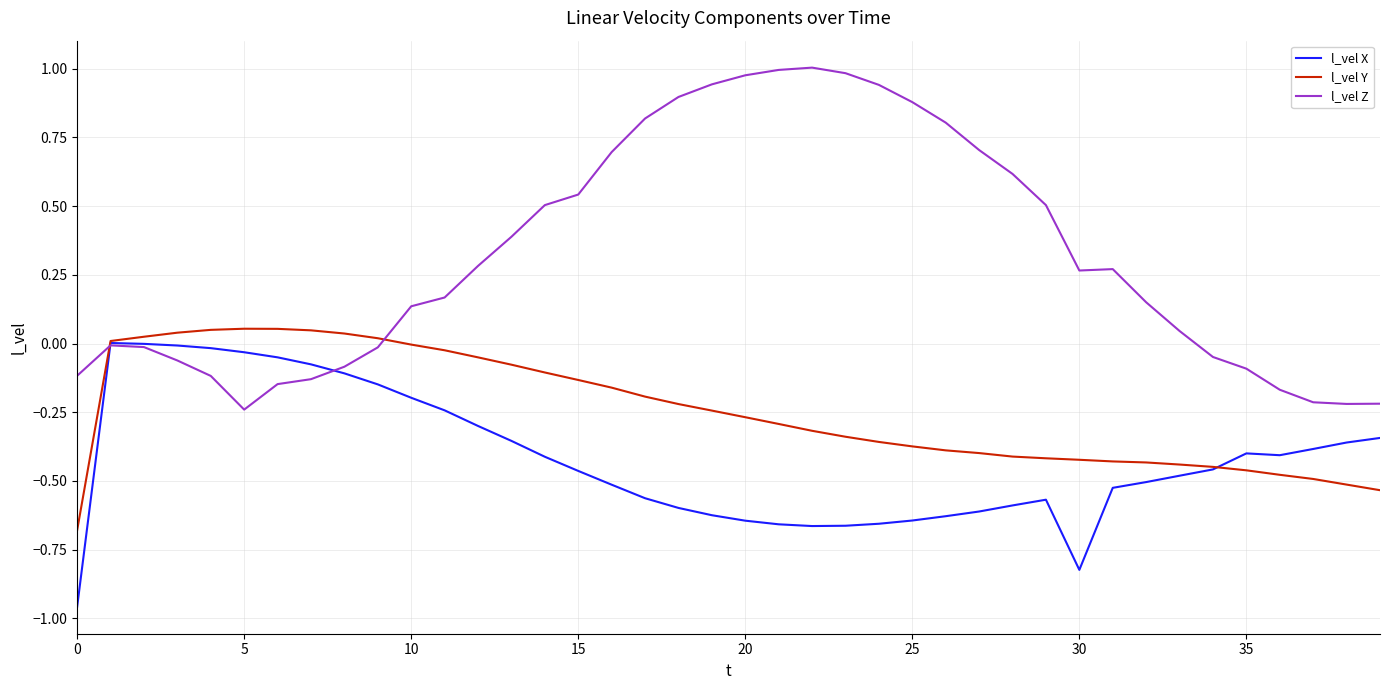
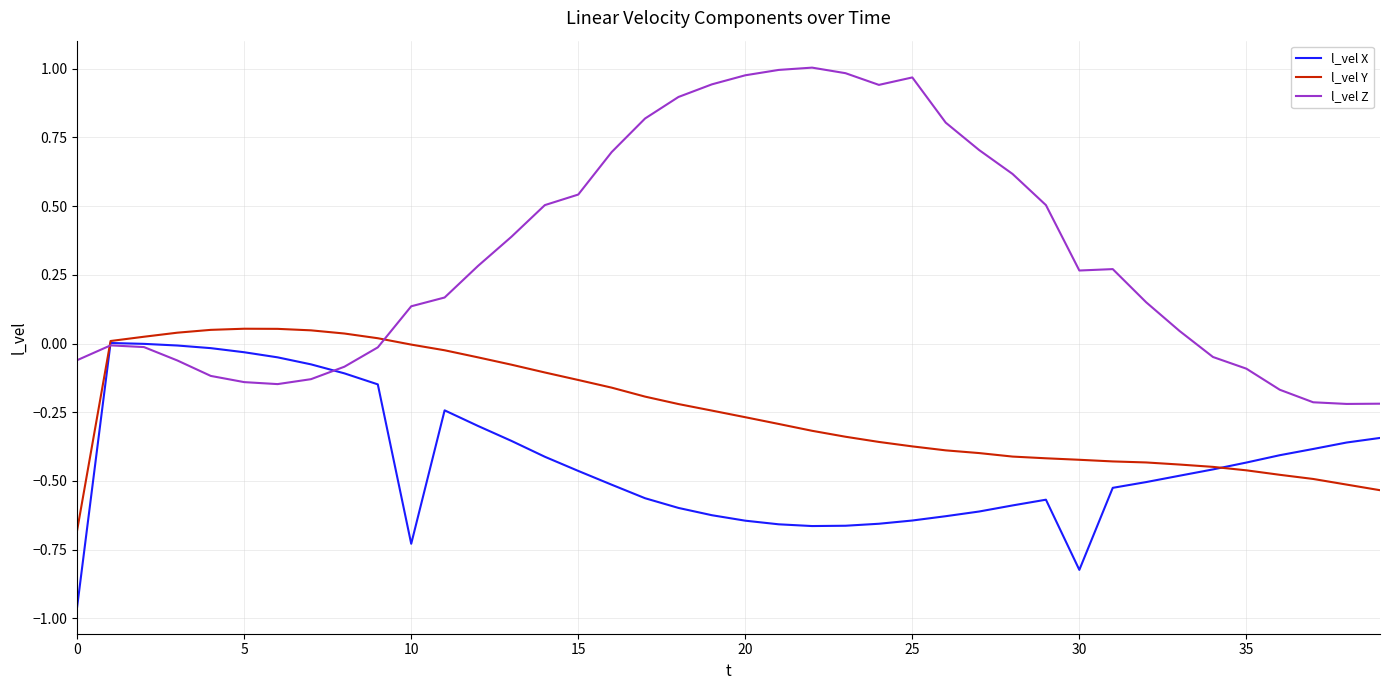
l_vel Z, 0: -0.12 -> -0.06
l_vel Z, 5: -0.24 -> -0.14
l_vel X, 10: -0.20 -> -0.73
l_vel Z, 25: 0.88 -> 0.97
l_vel X, 35: -0.40 -> -0.43
